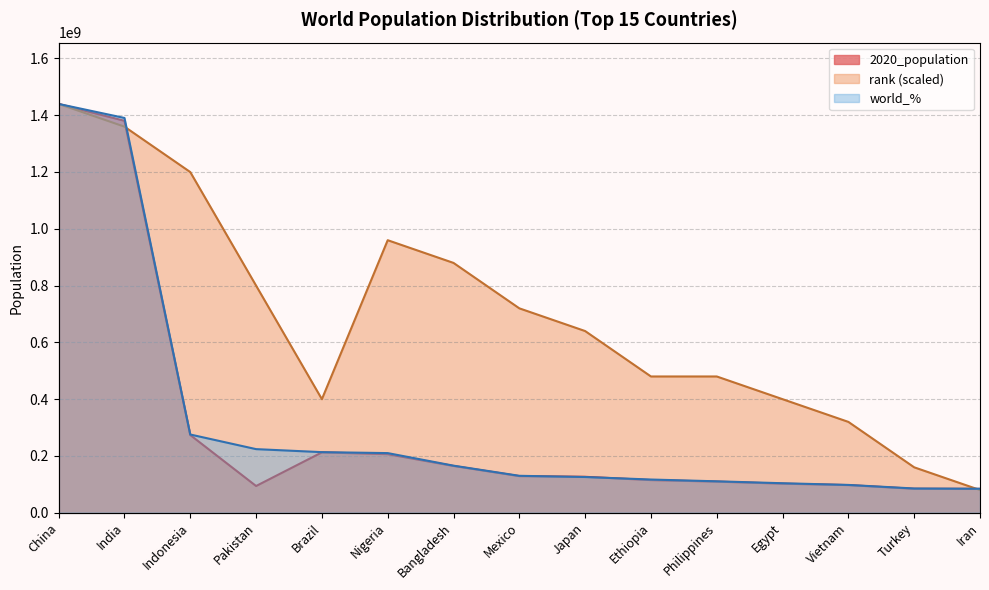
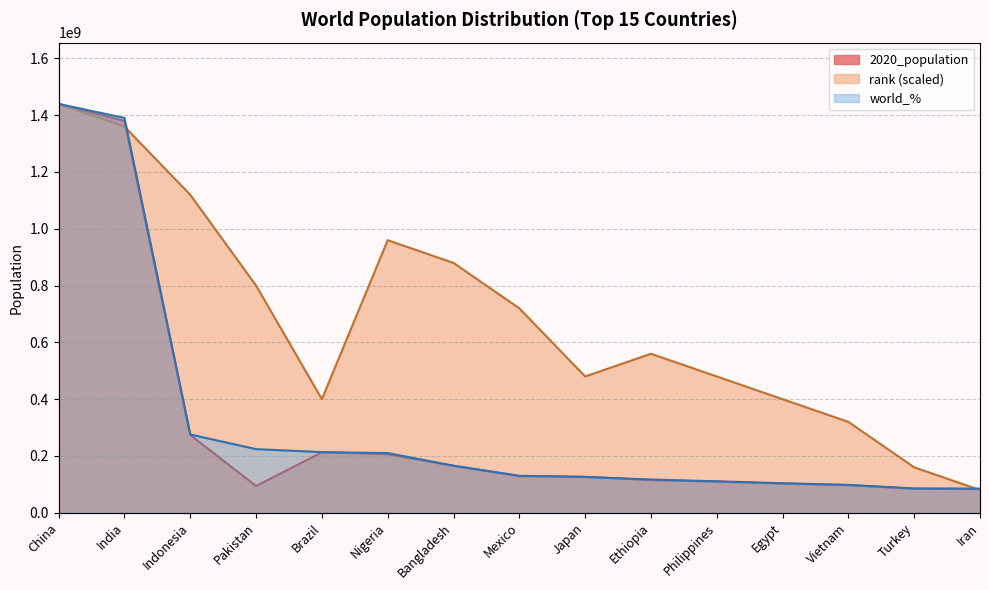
rank (scaled), Indonesia: 1200000000 -> 1120000000
rank (scaled), Japan: 640000000 -> 480000000
rank (scaled), Ethiopia: 480000000 -> 560000000
